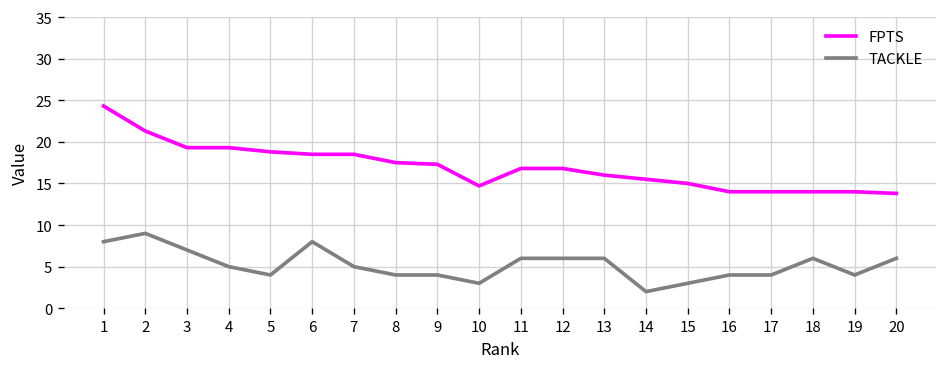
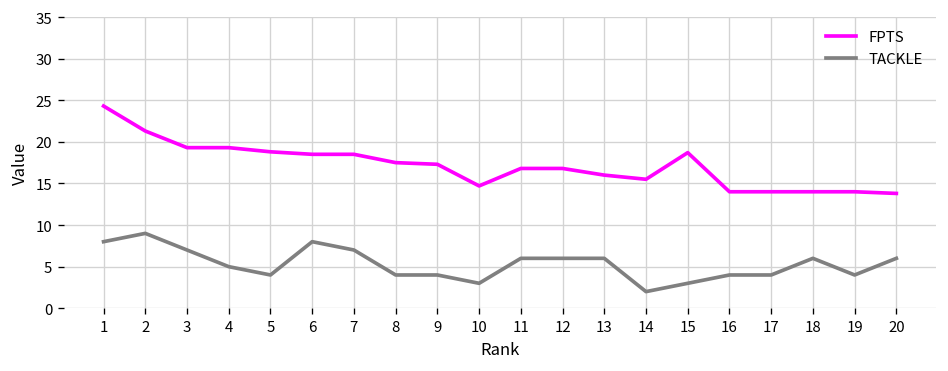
TACKLE, 7: 5 -> 7
FPTS, 15: 15 -> 19
